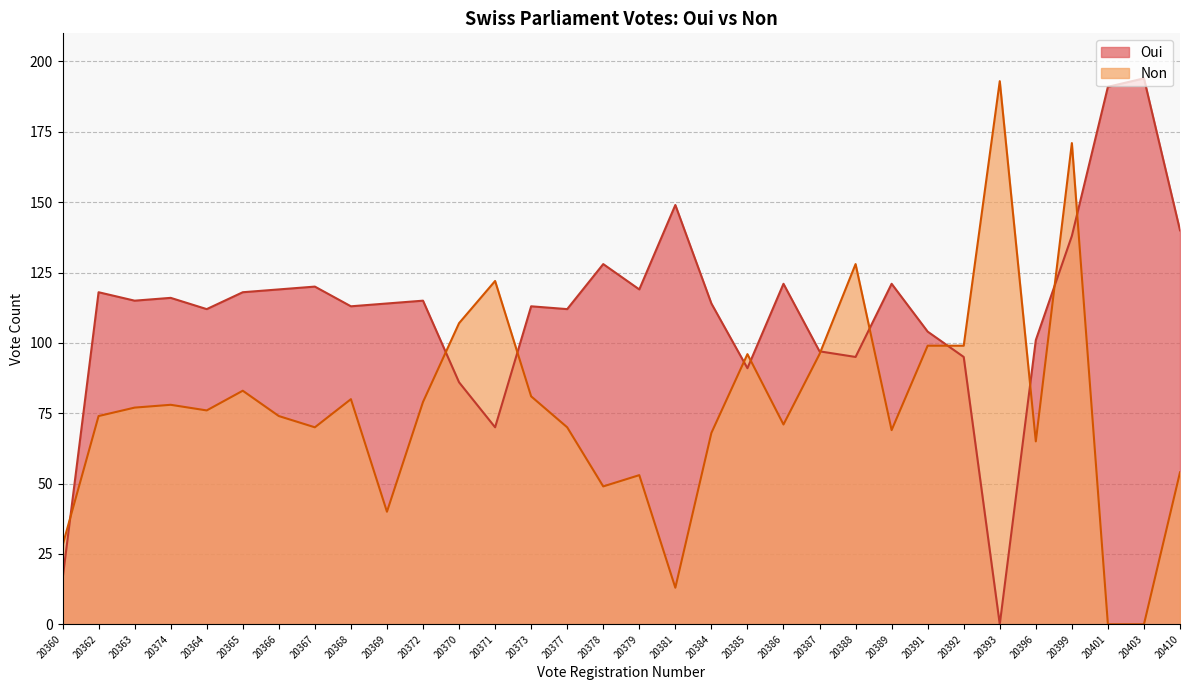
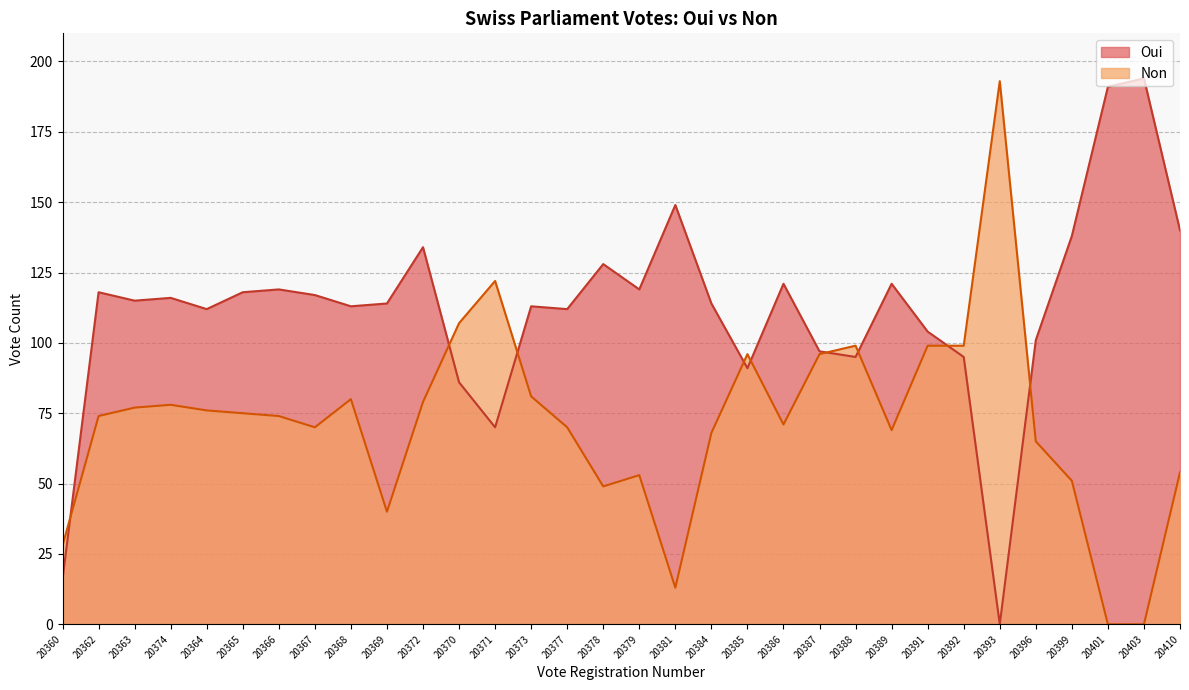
Non, 20365: 83 -> 75
Oui, 20367: 120 -> 117
Oui, 20372: 115 -> 134
Non, 20388: 128 -> 99
Non, 20399: 171 -> 51
